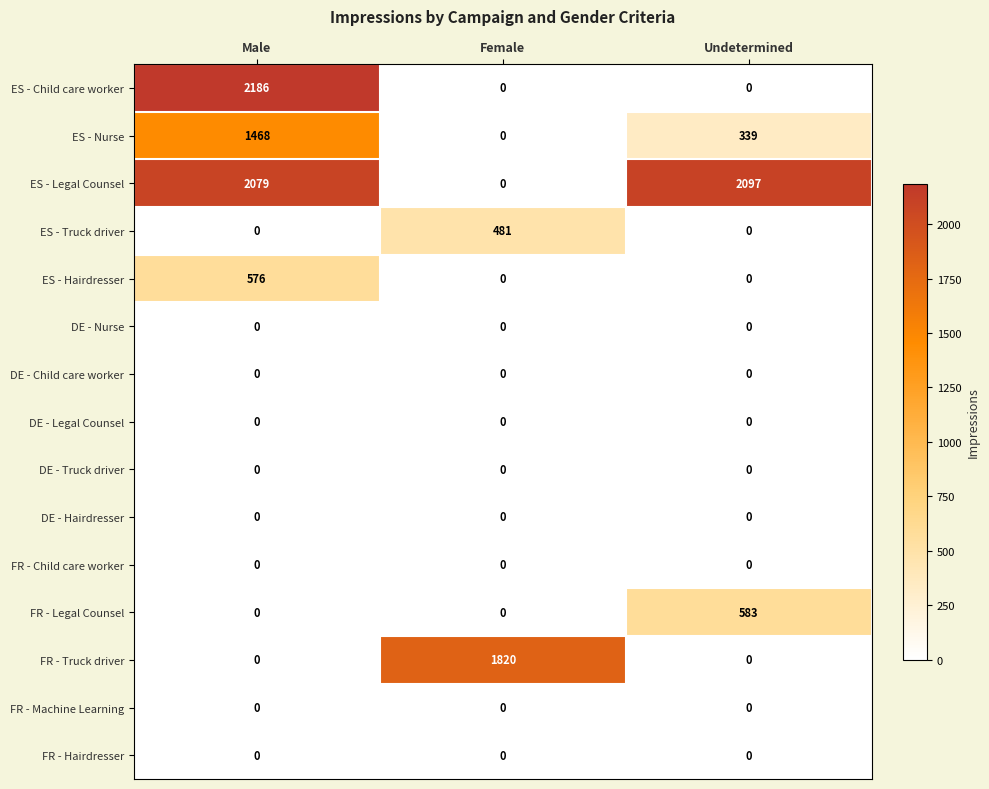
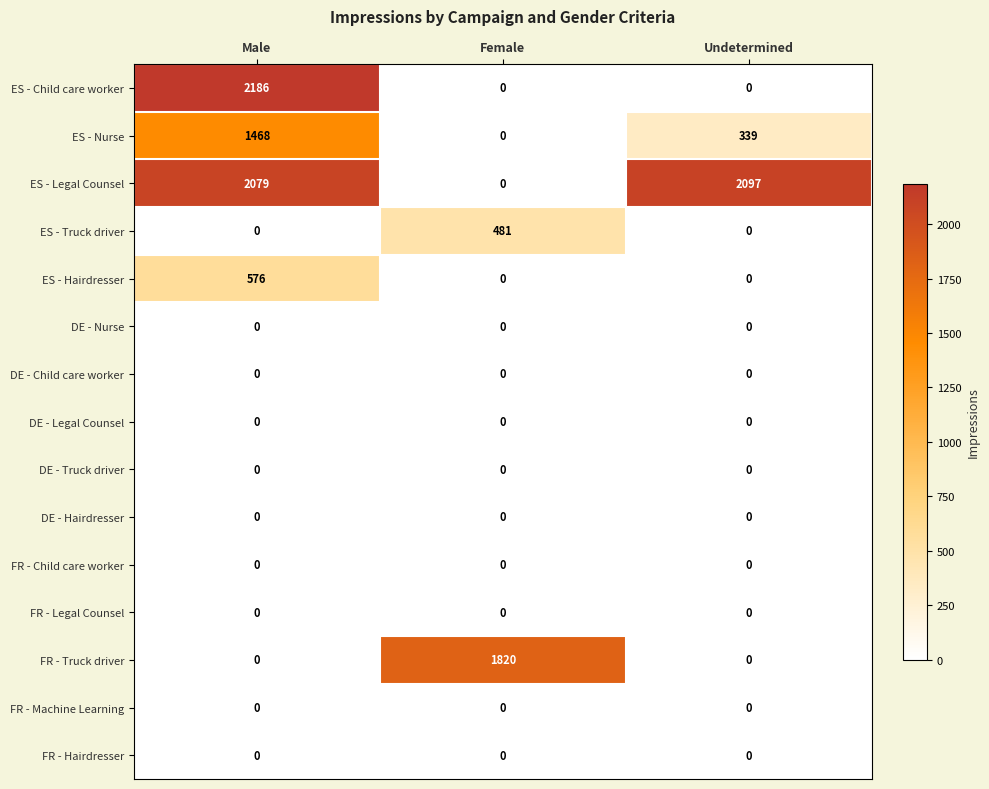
FR - Legal Counsel, Undetermined: 583 -> 0
